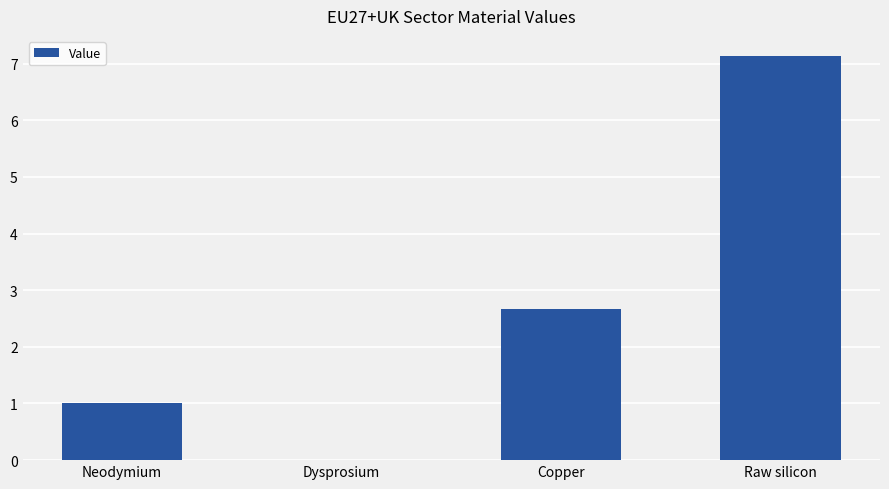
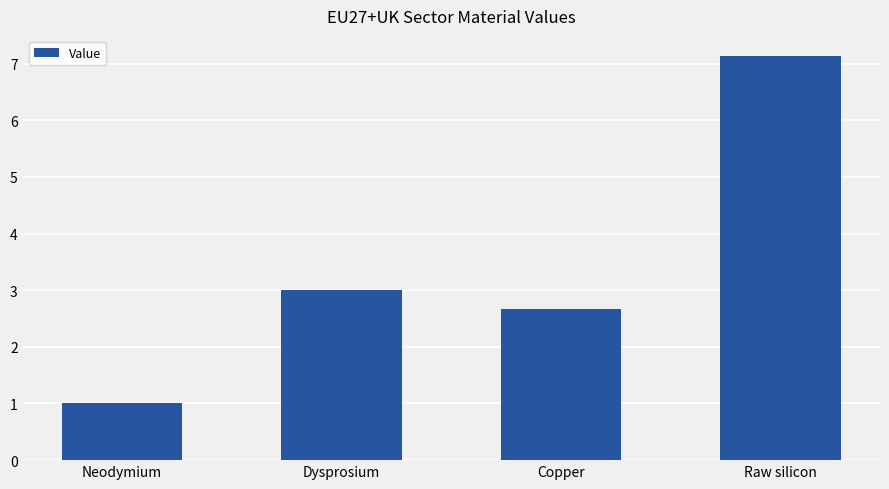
Dysprosium: 0 -> 3
